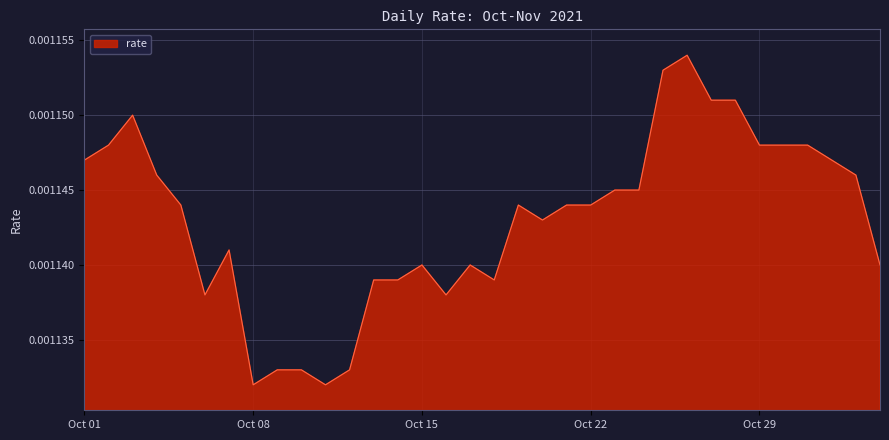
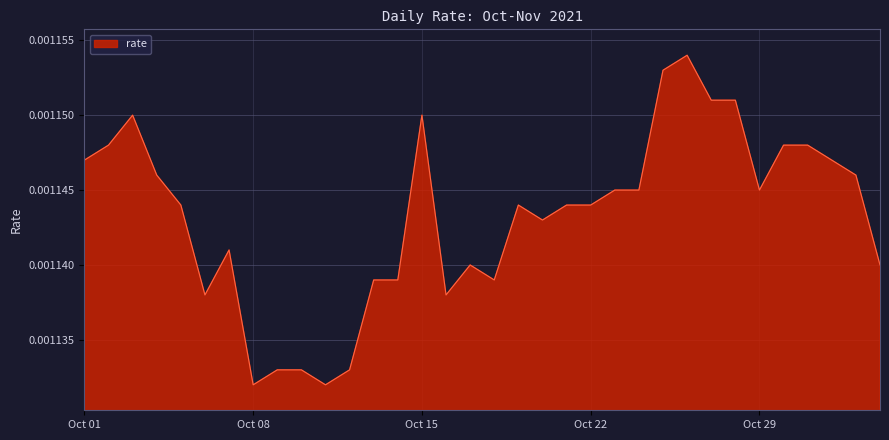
Oct 15: 0.00114 -> 0.00115
Oct 29: 0.001148 -> 0.001145
